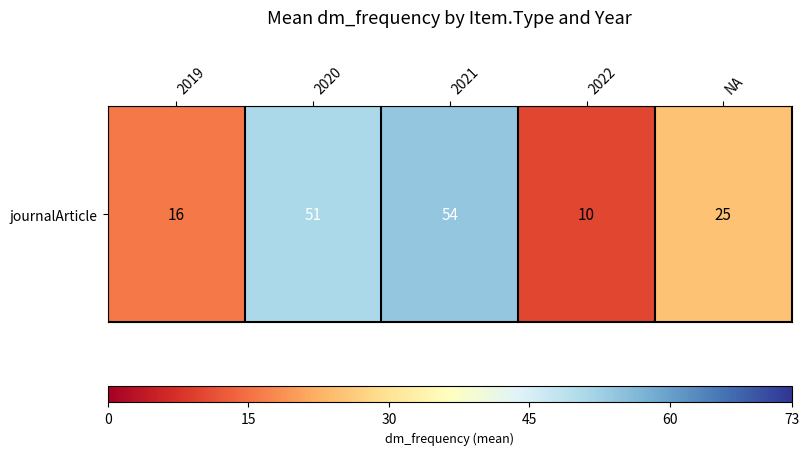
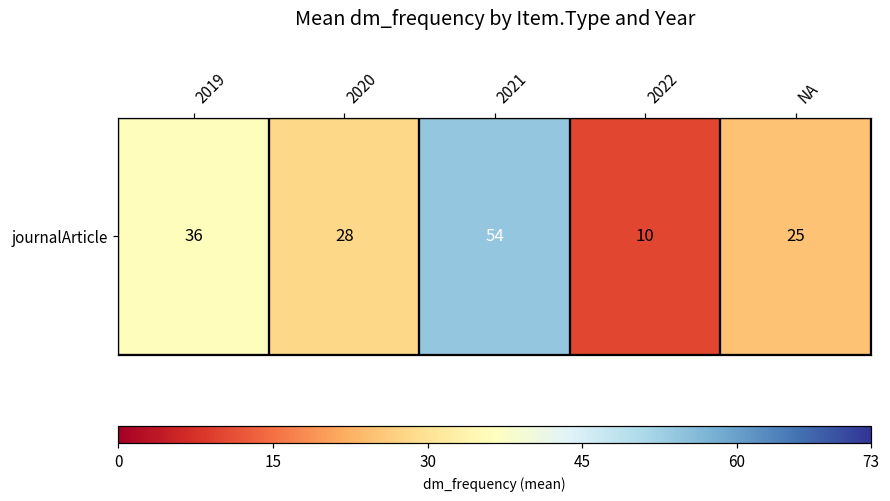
journalArticle, 2019: 16 -> 36
journalArticle, 2020: 51 -> 28
